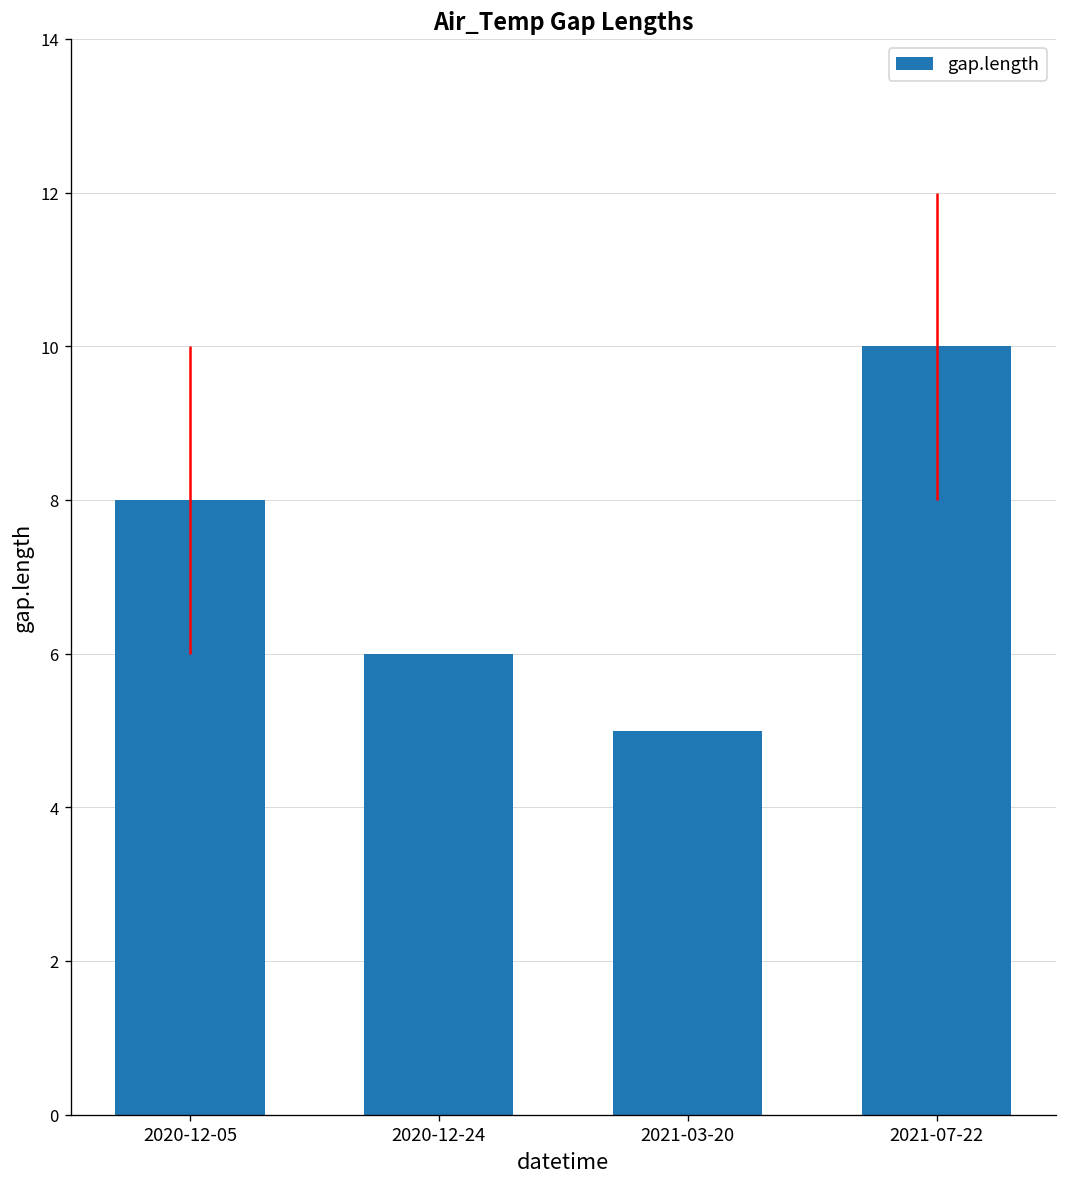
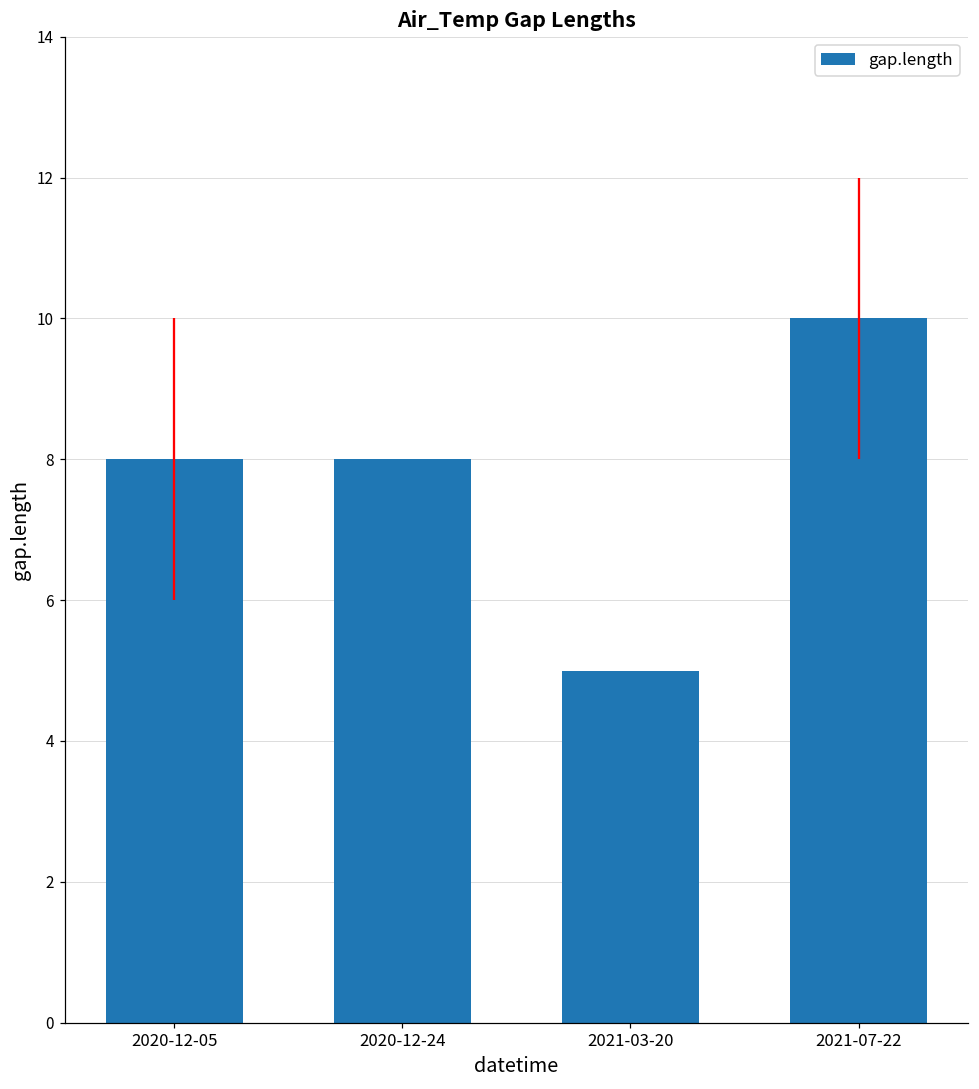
2020-12-24: 6 -> 8
